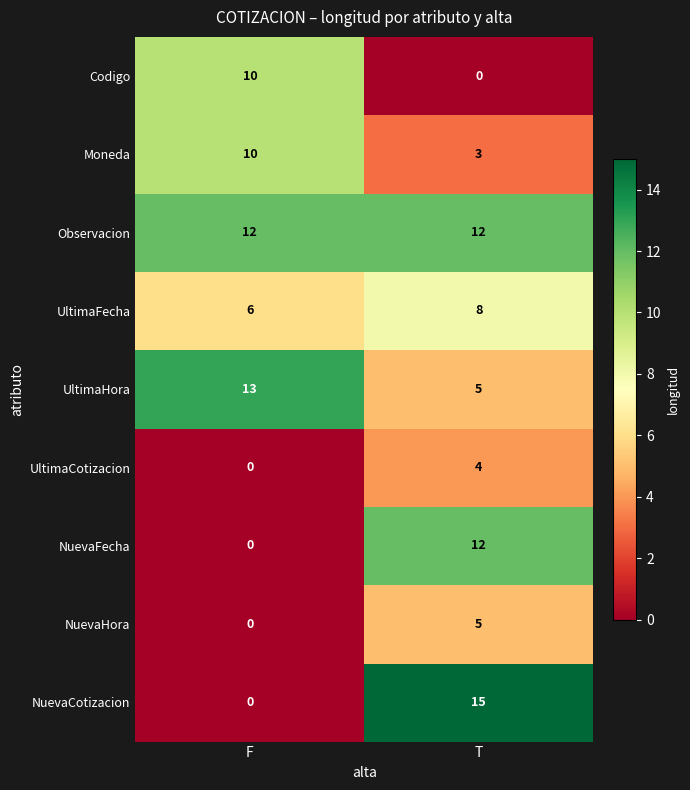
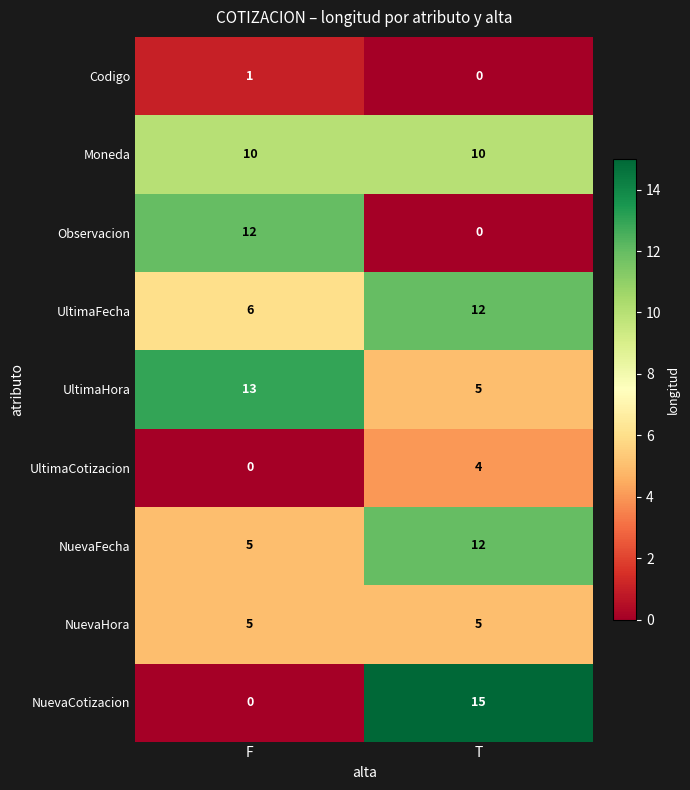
Codigo, F: 10 -> 1
Moneda, T: 3 -> 10
Observacion, T: 12 -> 0
UltimaFecha, T: 8 -> 12
NuevaFecha, F: 0 -> 5
NuevaHora, F: 0 -> 5
